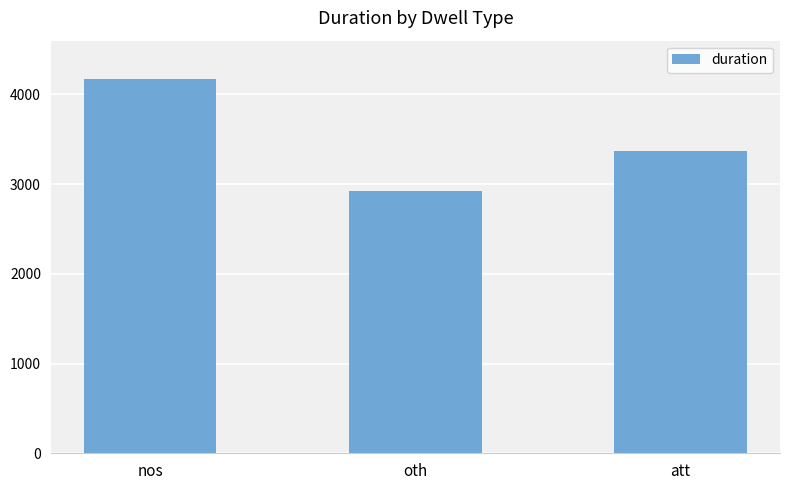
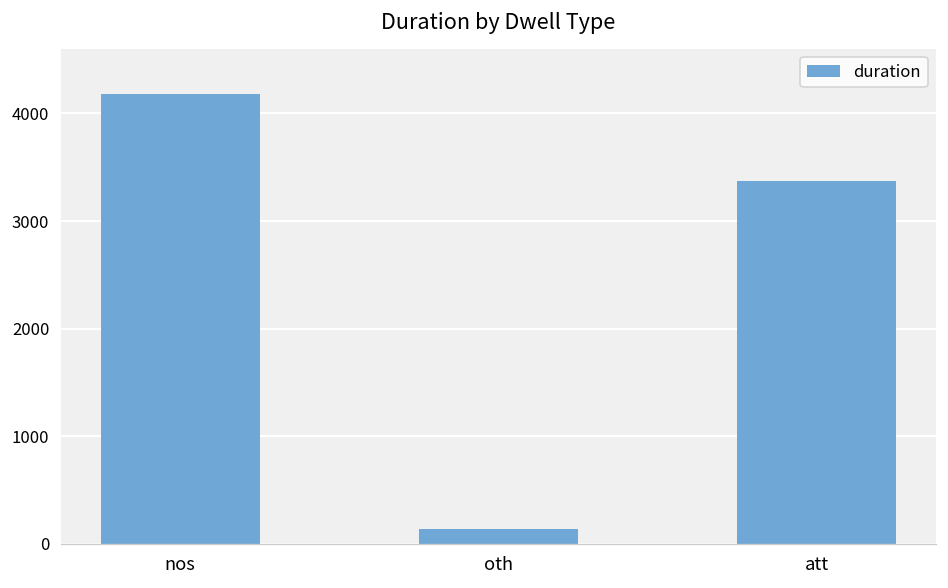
oth: 2900 -> 100
